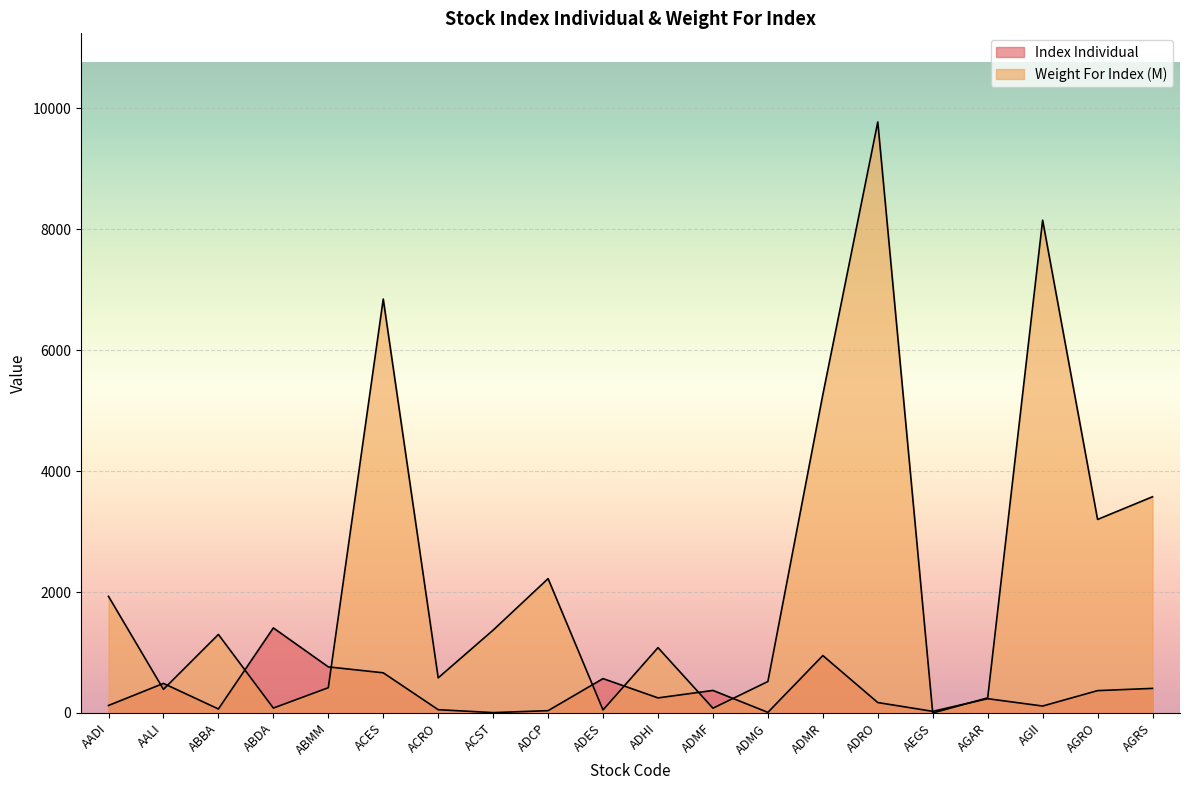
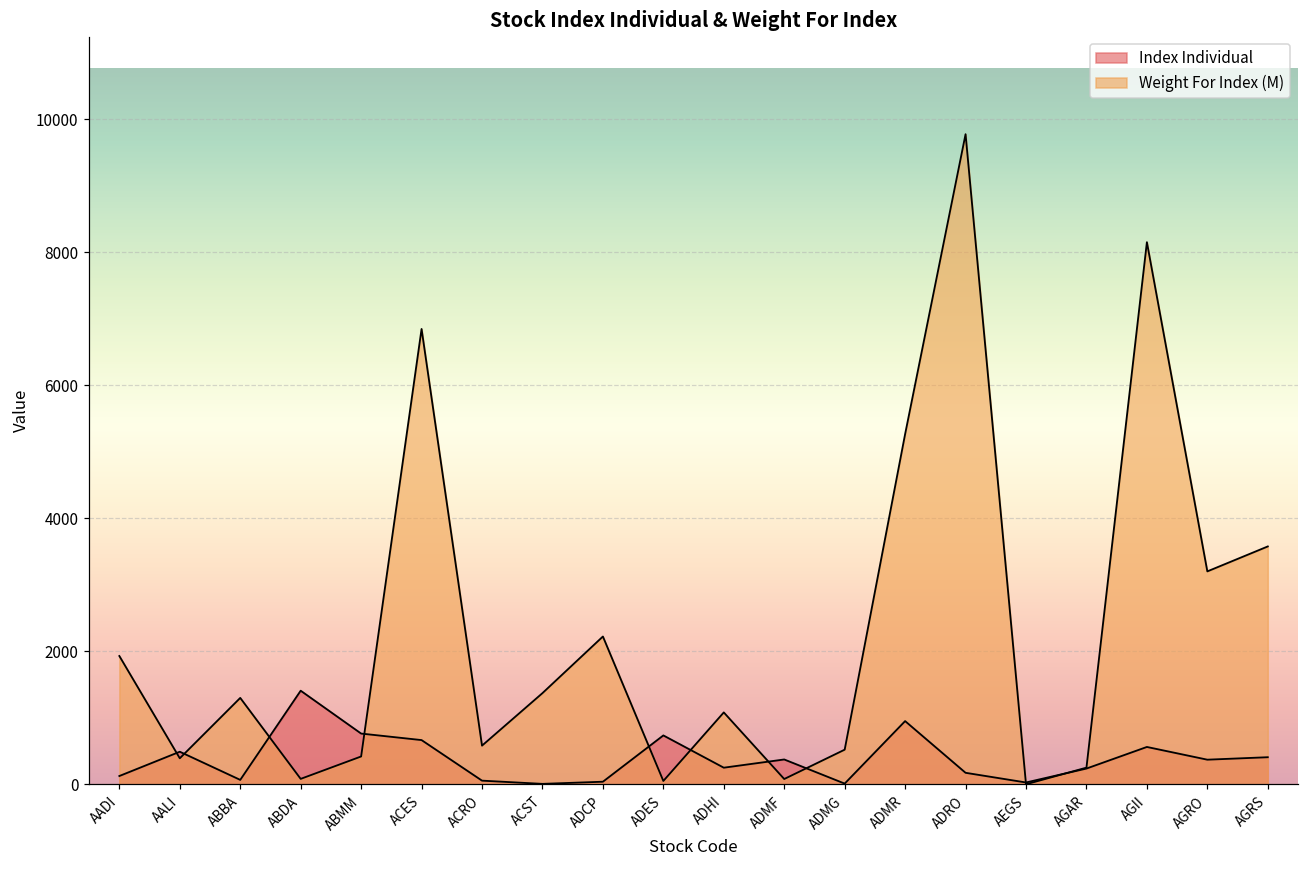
Index Individual, ADES: 600 -> 700
Index Individual, AGII: 100 -> 600
